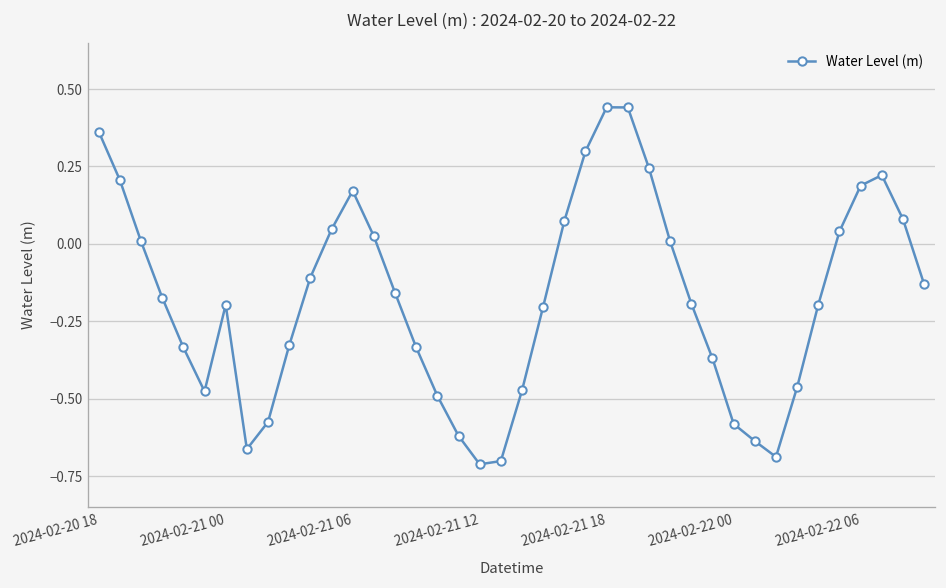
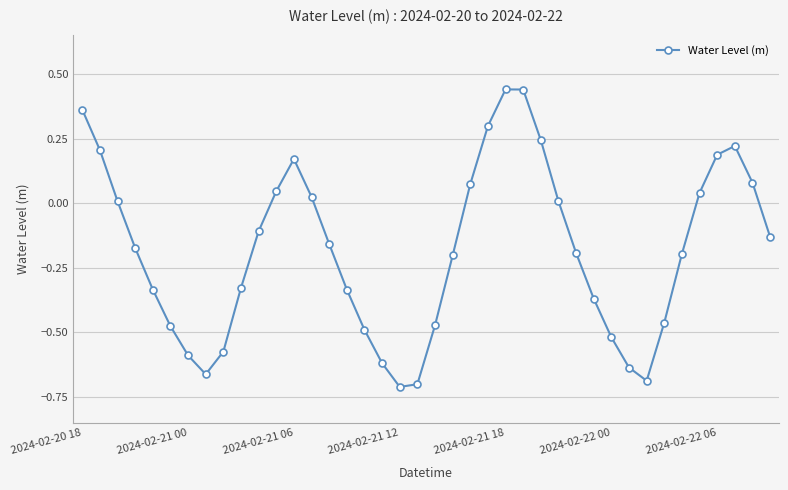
2024-02-21 00: -0.20 -> -0.59
2024-02-22 00: -0.58 -> -0.52
